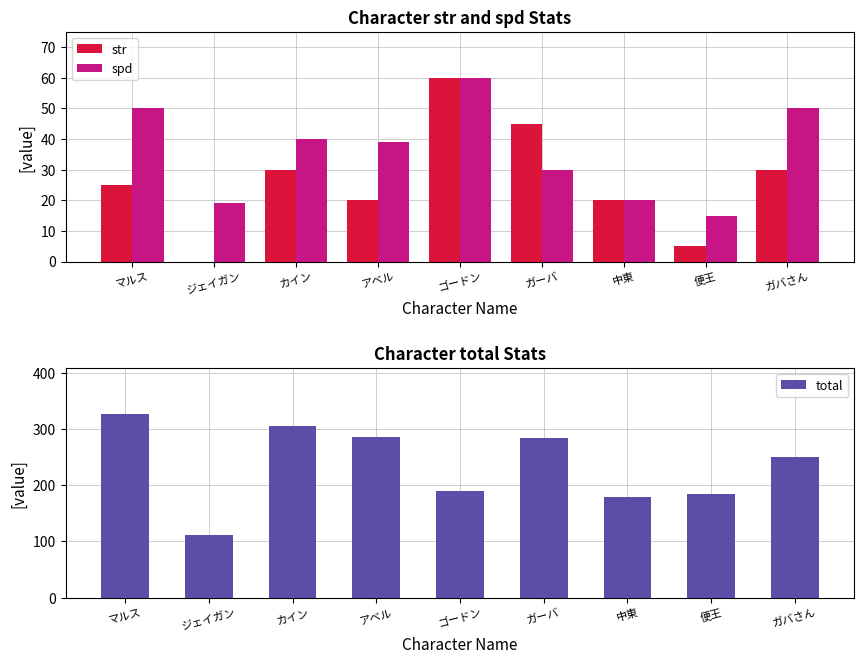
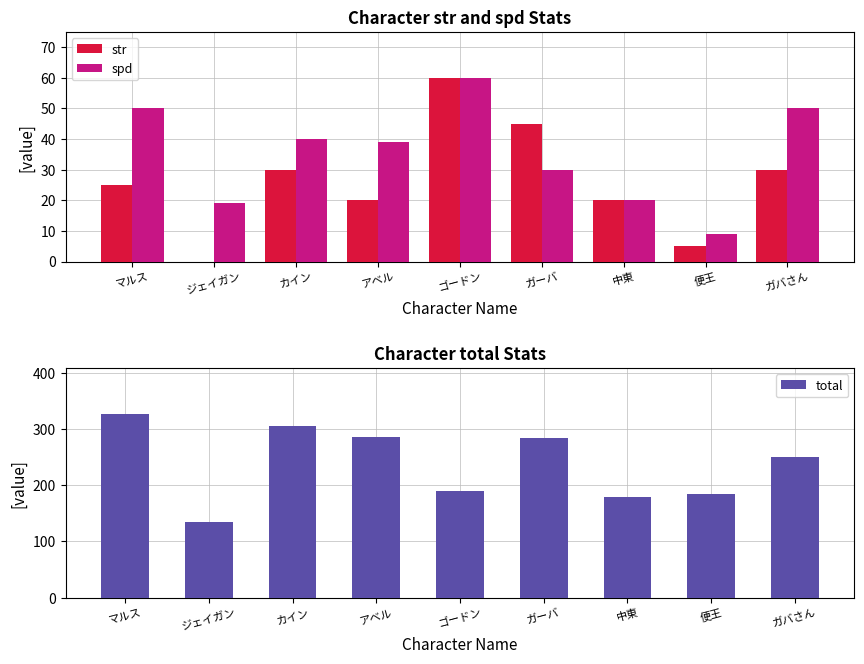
Character str and spd Stats, spd, 便王: 15 -> 9
Character total Stats, ジェイガン: 110 -> 140
